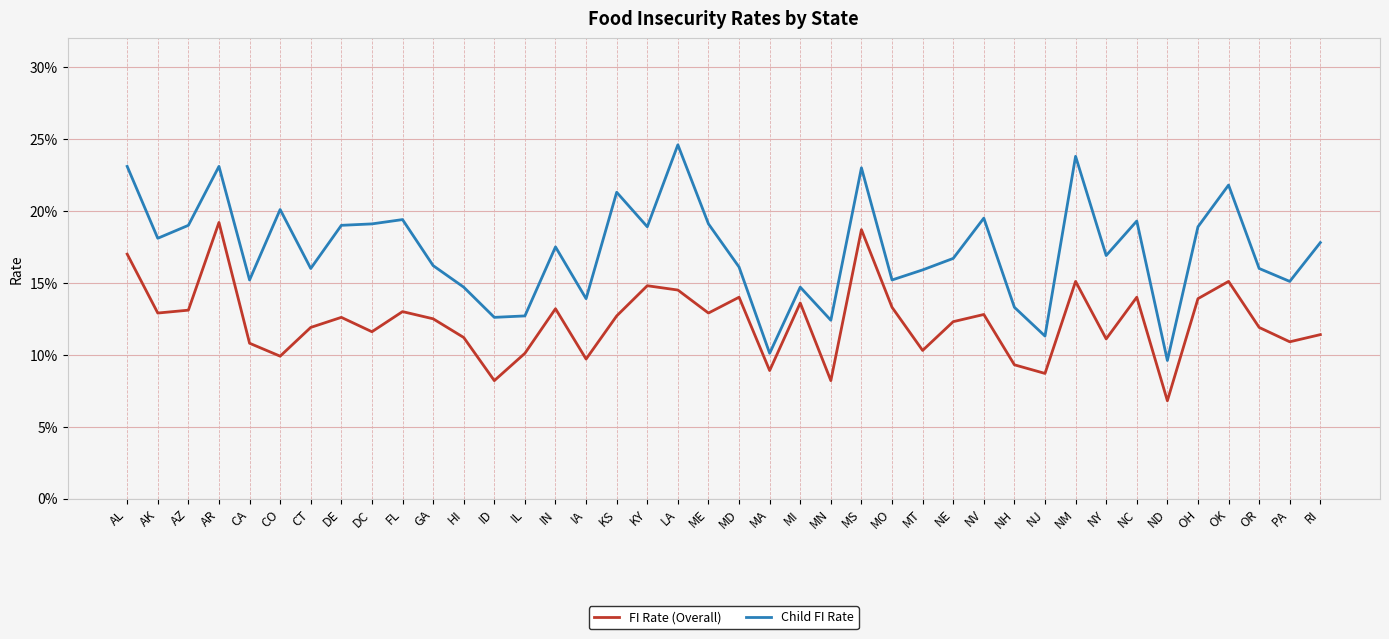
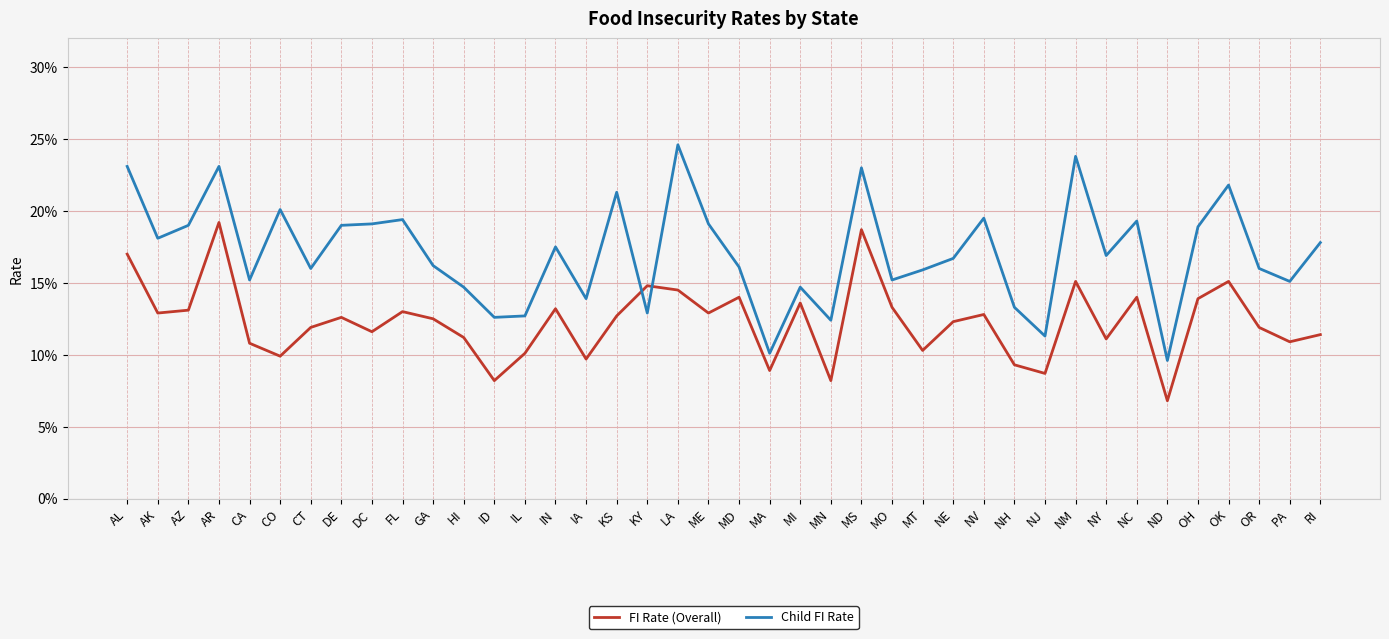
Child FI Rate, KY: 18.9% -> 12.9%
